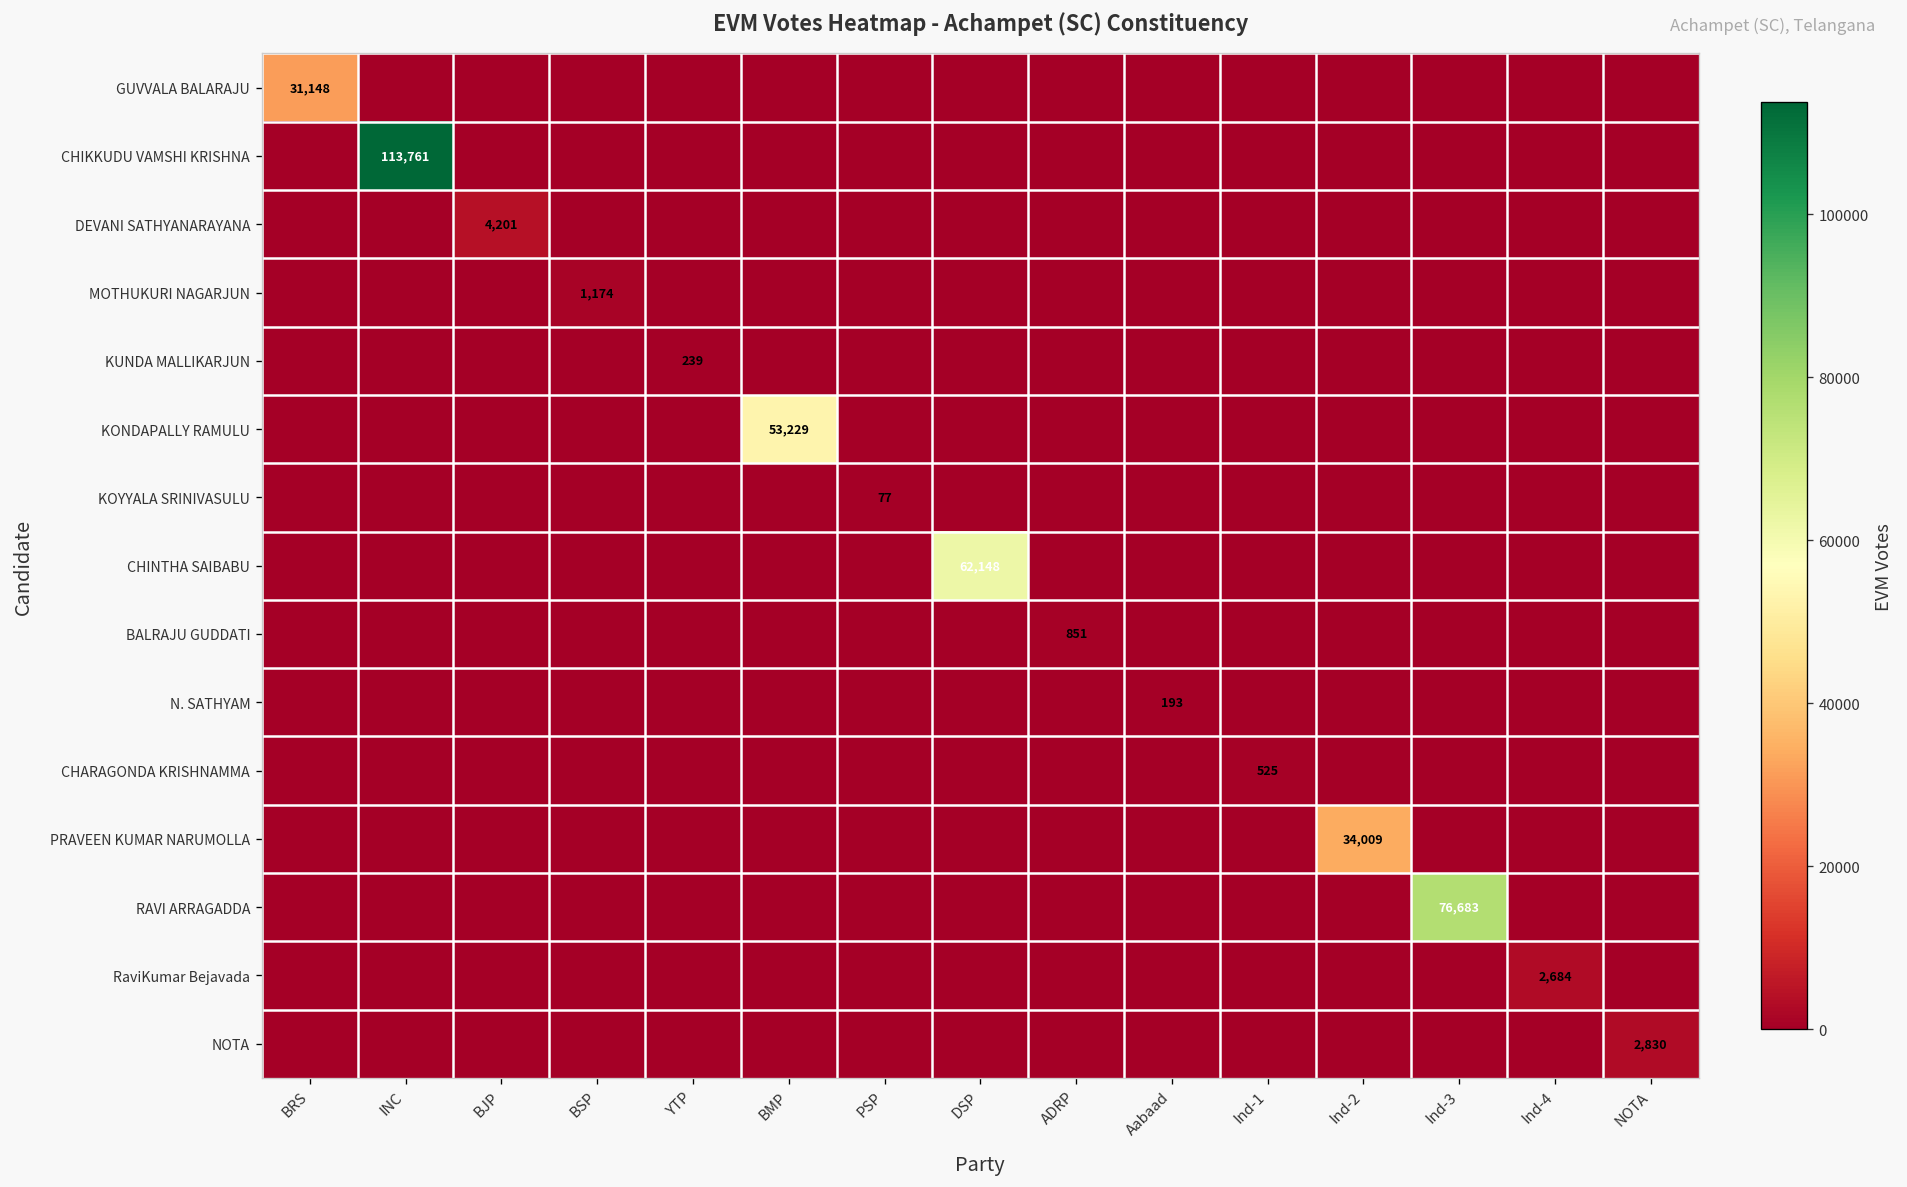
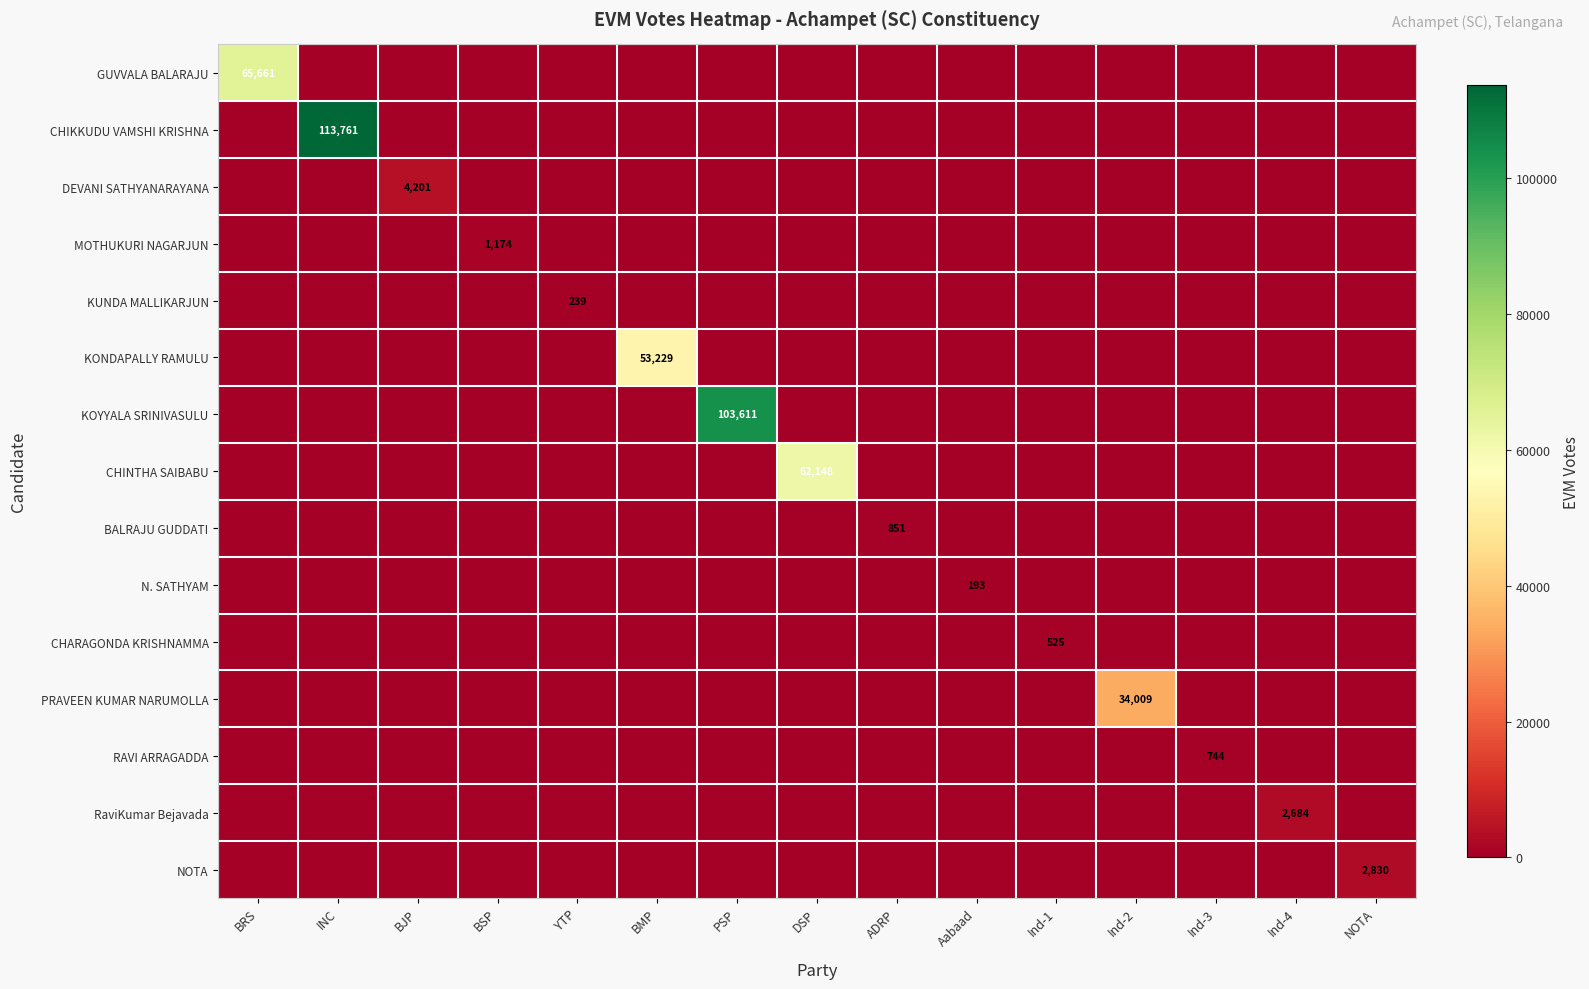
GUVVALA BALARAJU, BRS: 31,148 -> 65,661
KOYYALA SRINIVASULU, PSP: 77 -> 103,611
RAVI ARRAGADDA, Ind-3: 76,683 -> 744
